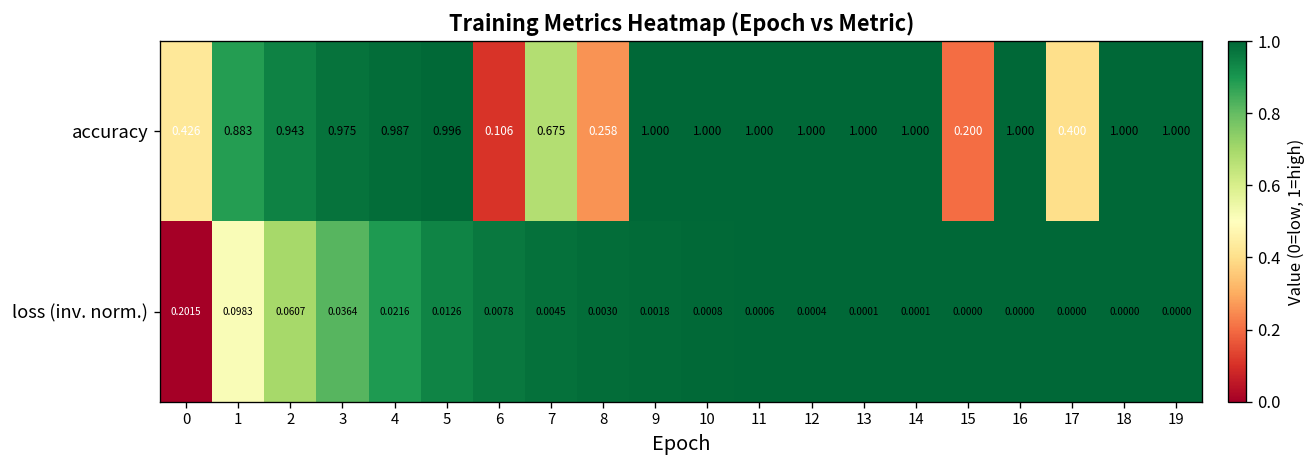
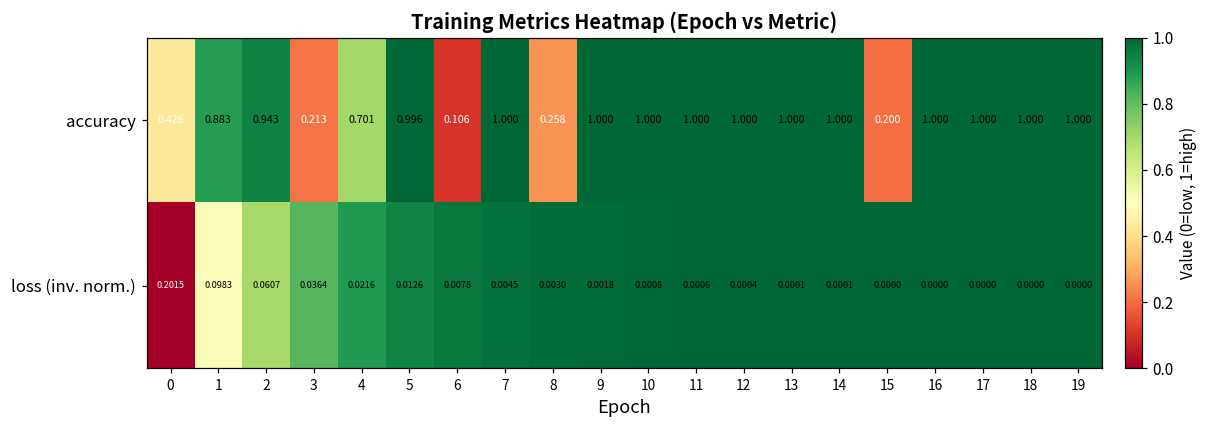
accuracy, 3: 0.975 -> 0.213
accuracy, 4: 0.987 -> 0.701
accuracy, 7: 0.675 -> 1.000
accuracy, 17: 0.400 -> 1.000
